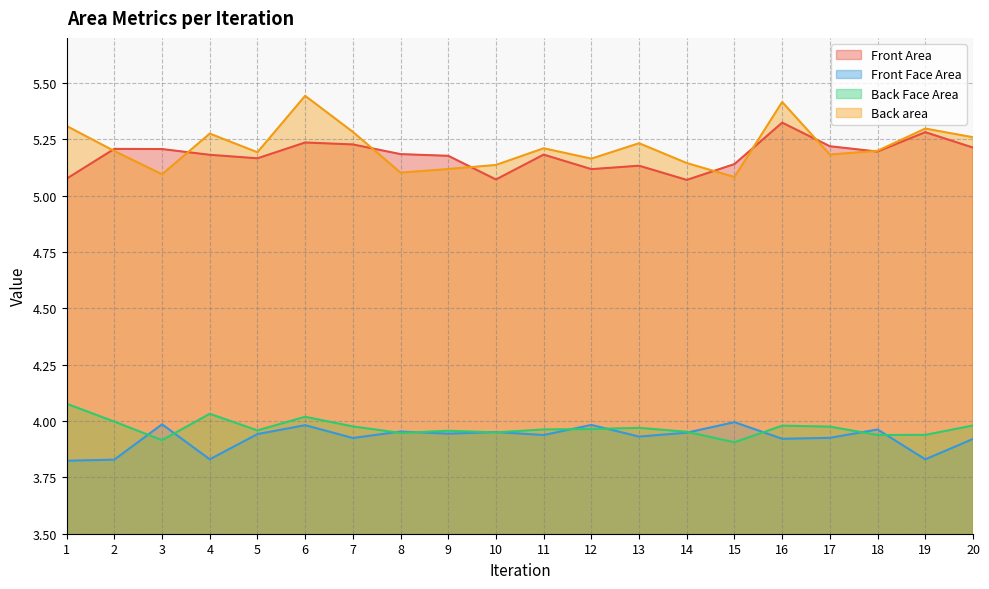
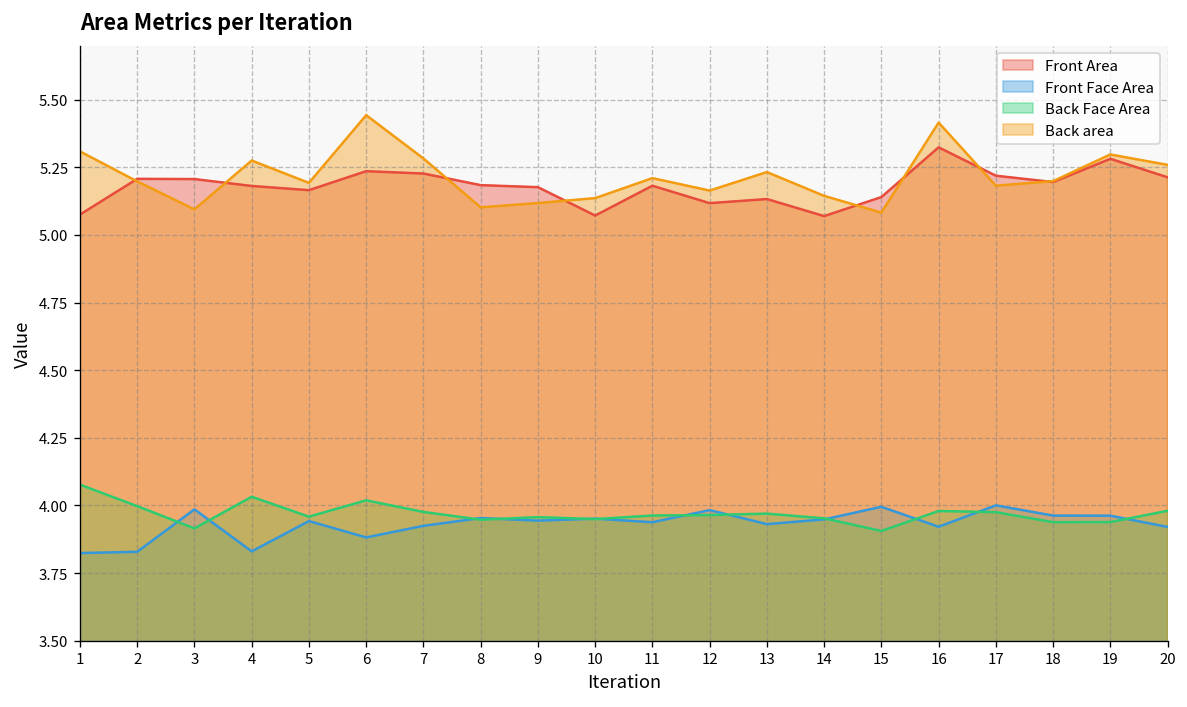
Front Face Area, 6: 3.98 -> 3.88
Front Face Area, 17: 3.93 -> 4.00
Front Face Area, 19: 3.83 -> 3.96
